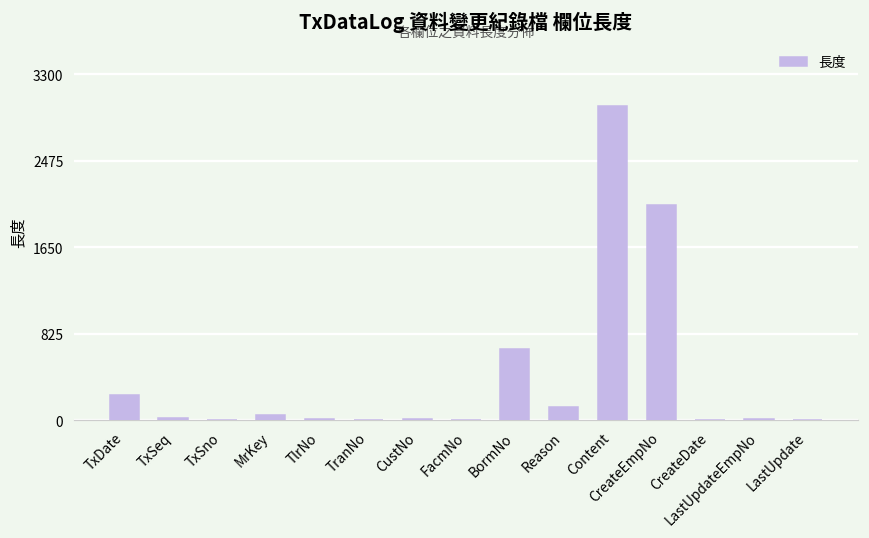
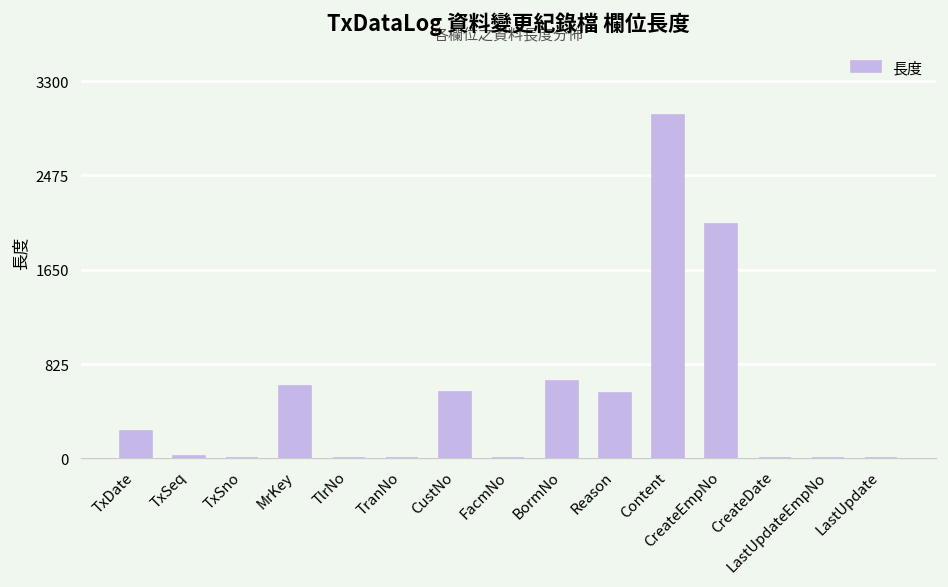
MrKey: 100 -> 600
CustNo: 0 -> 600
Reason: 100 -> 600
